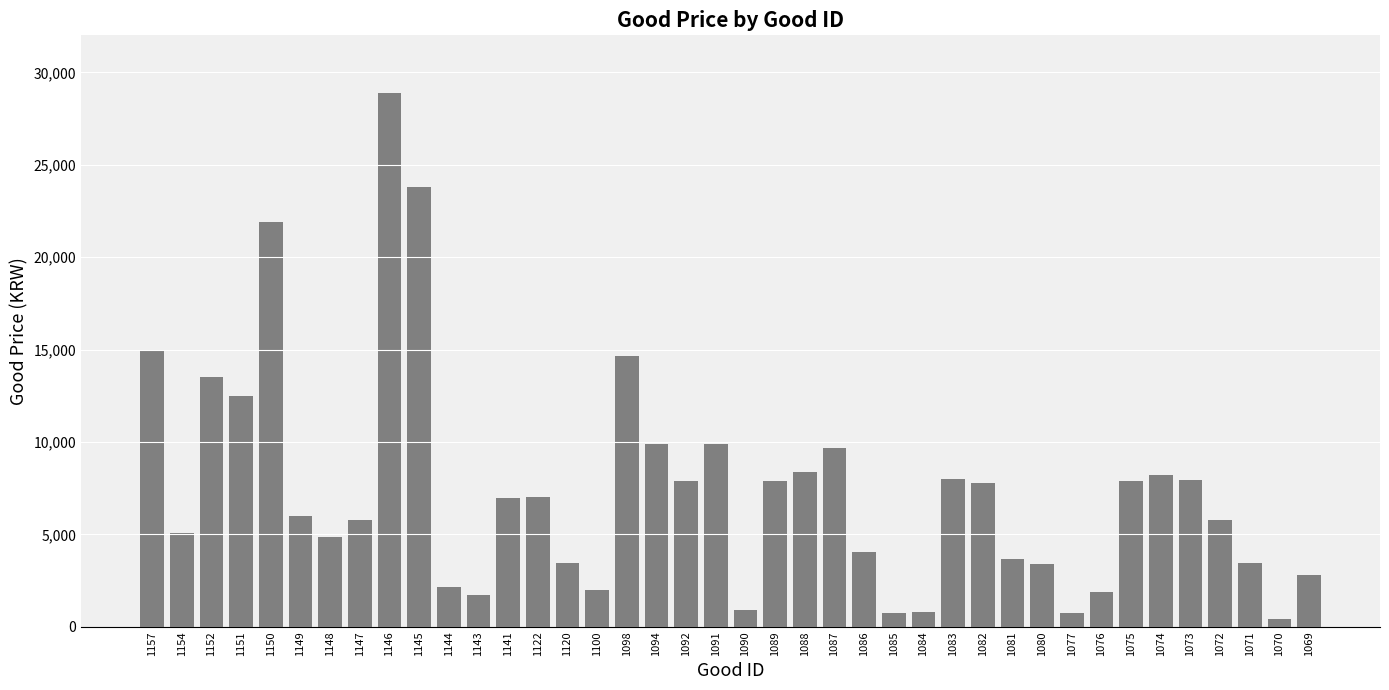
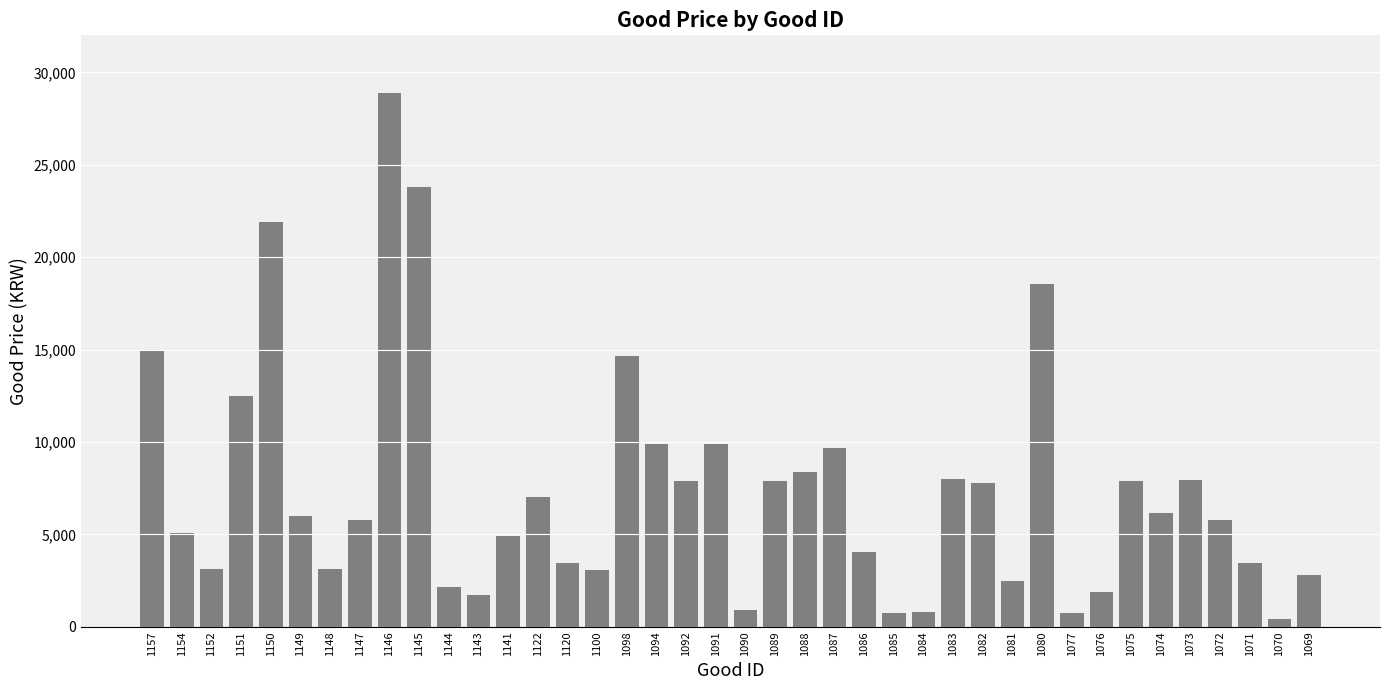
1152: 13,500 -> 3,200
1148: 4,900 -> 3,100
1141: 7,000 -> 4,900
1100: 2,000 -> 3,100
1081: 3,700 -> 2,500
1080: 3,400 -> 18,500
1074: 8,200 -> 6,200
